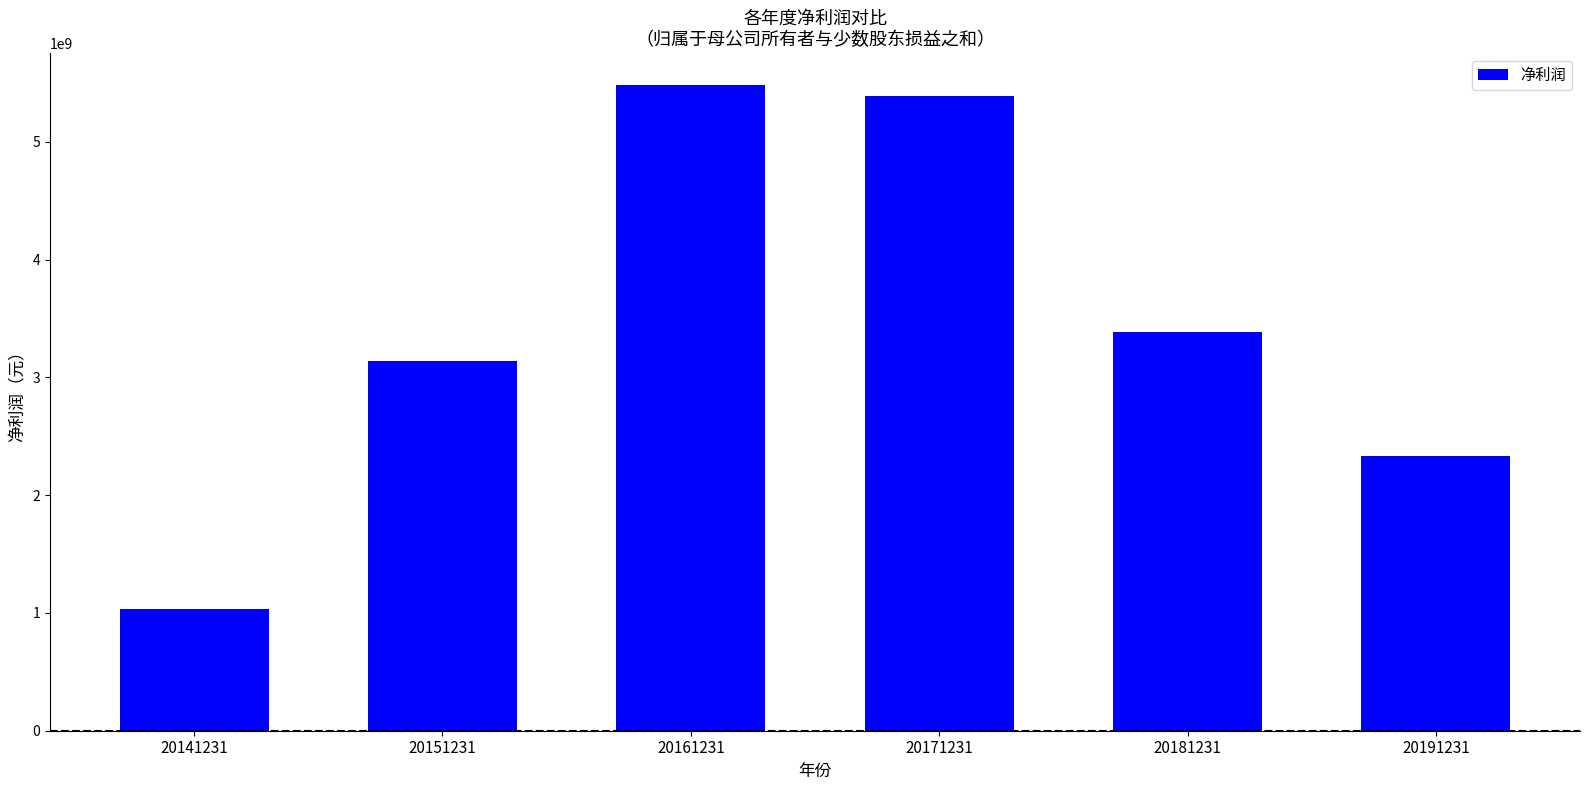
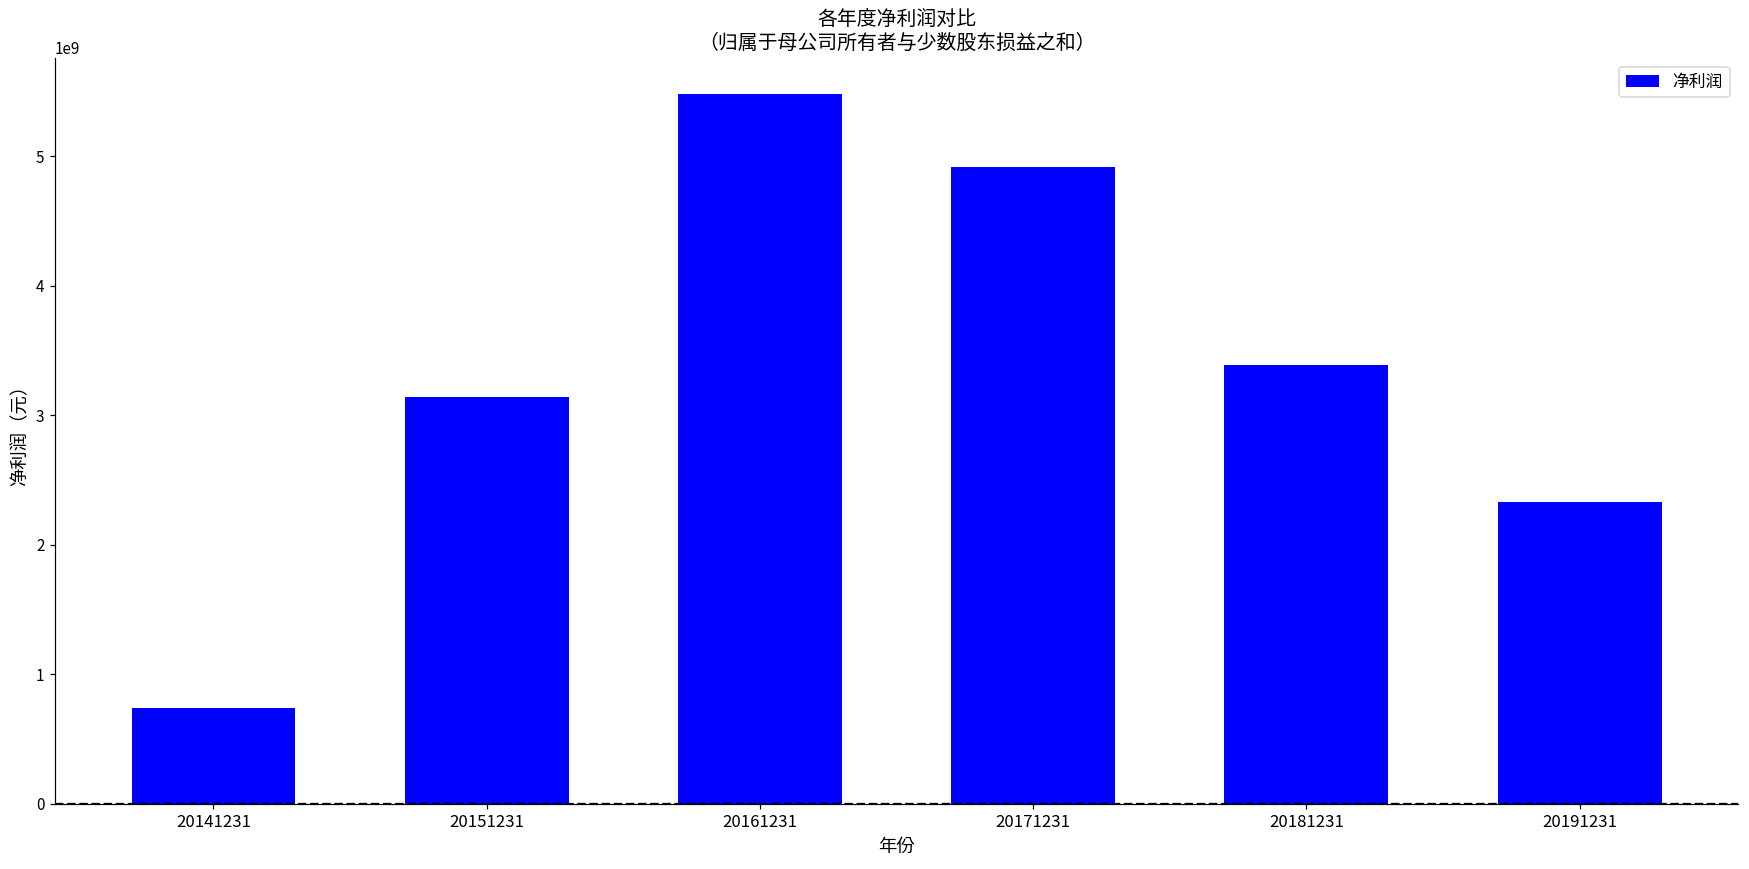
20141231: 1040000000 -> 740000000
20171231: 5390000000 -> 4920000000
